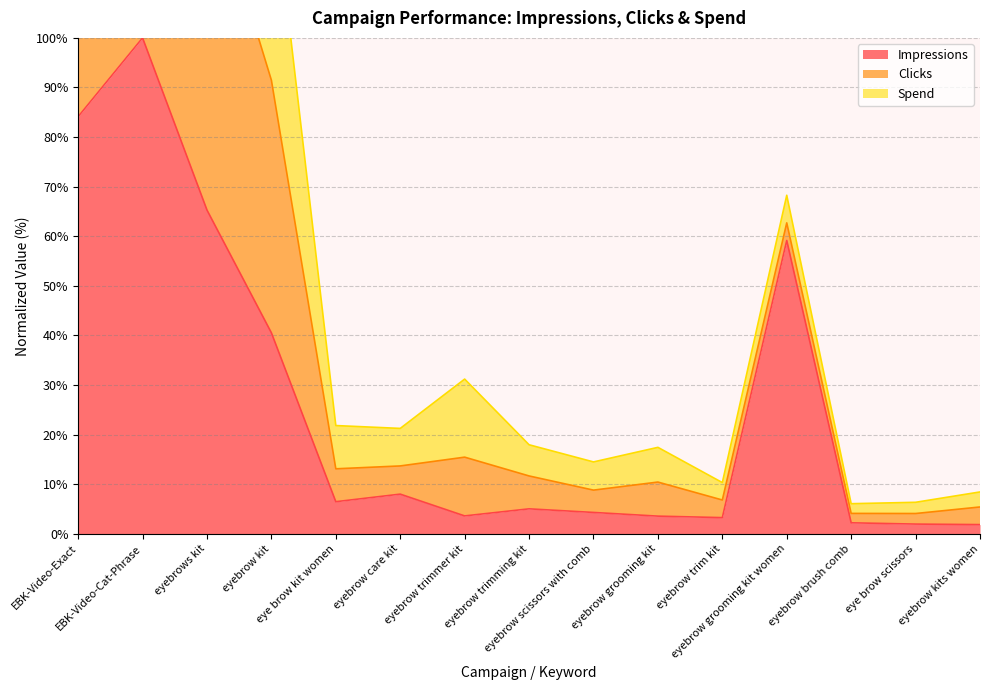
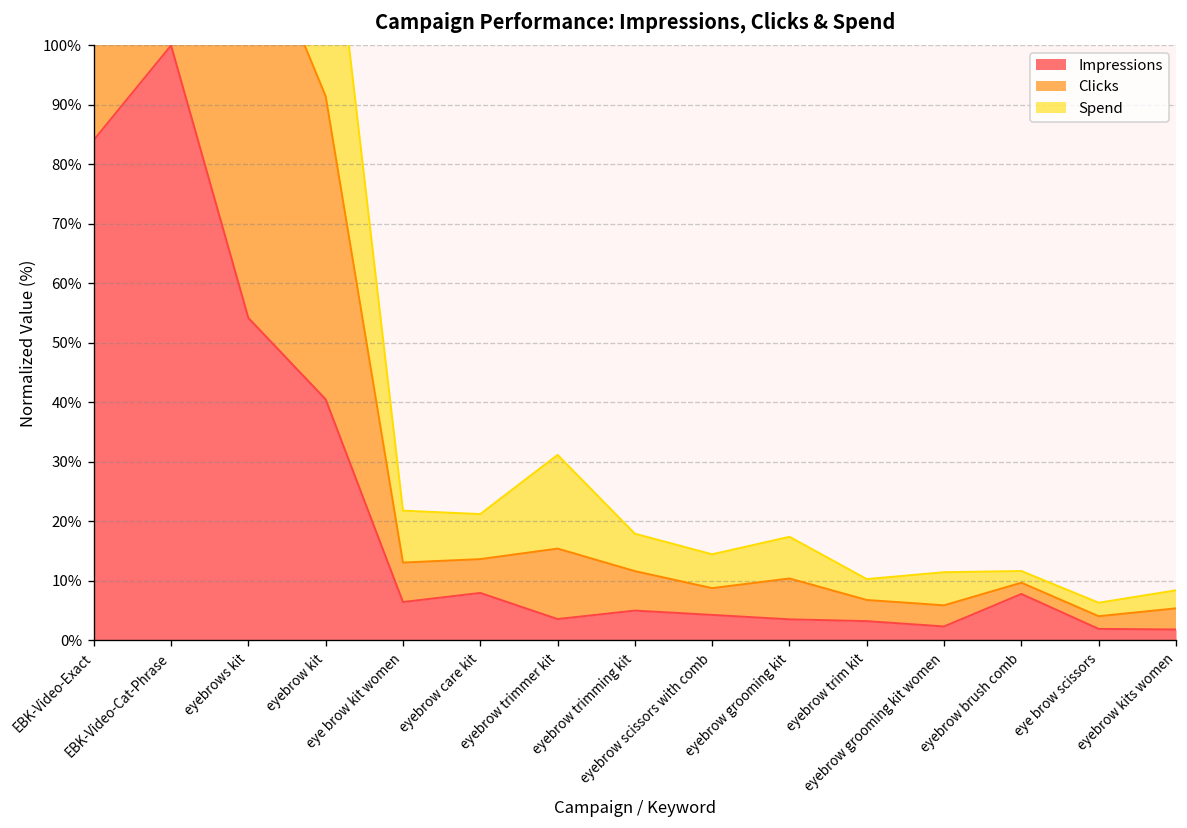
Impressions, eyebrows kit: 65% -> 54%
Impressions, eyebrow grooming kit women: 59% -> 2%
Impressions, eyebrow brush comb: 2% -> 8%
